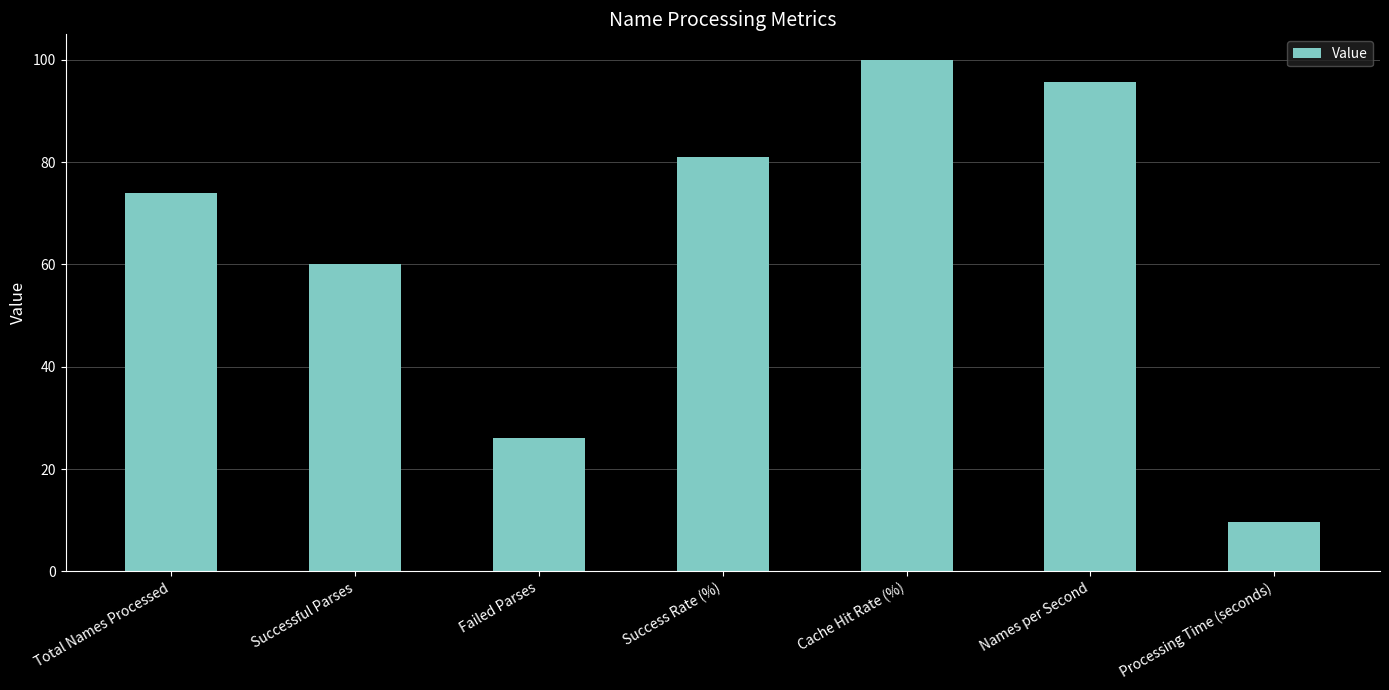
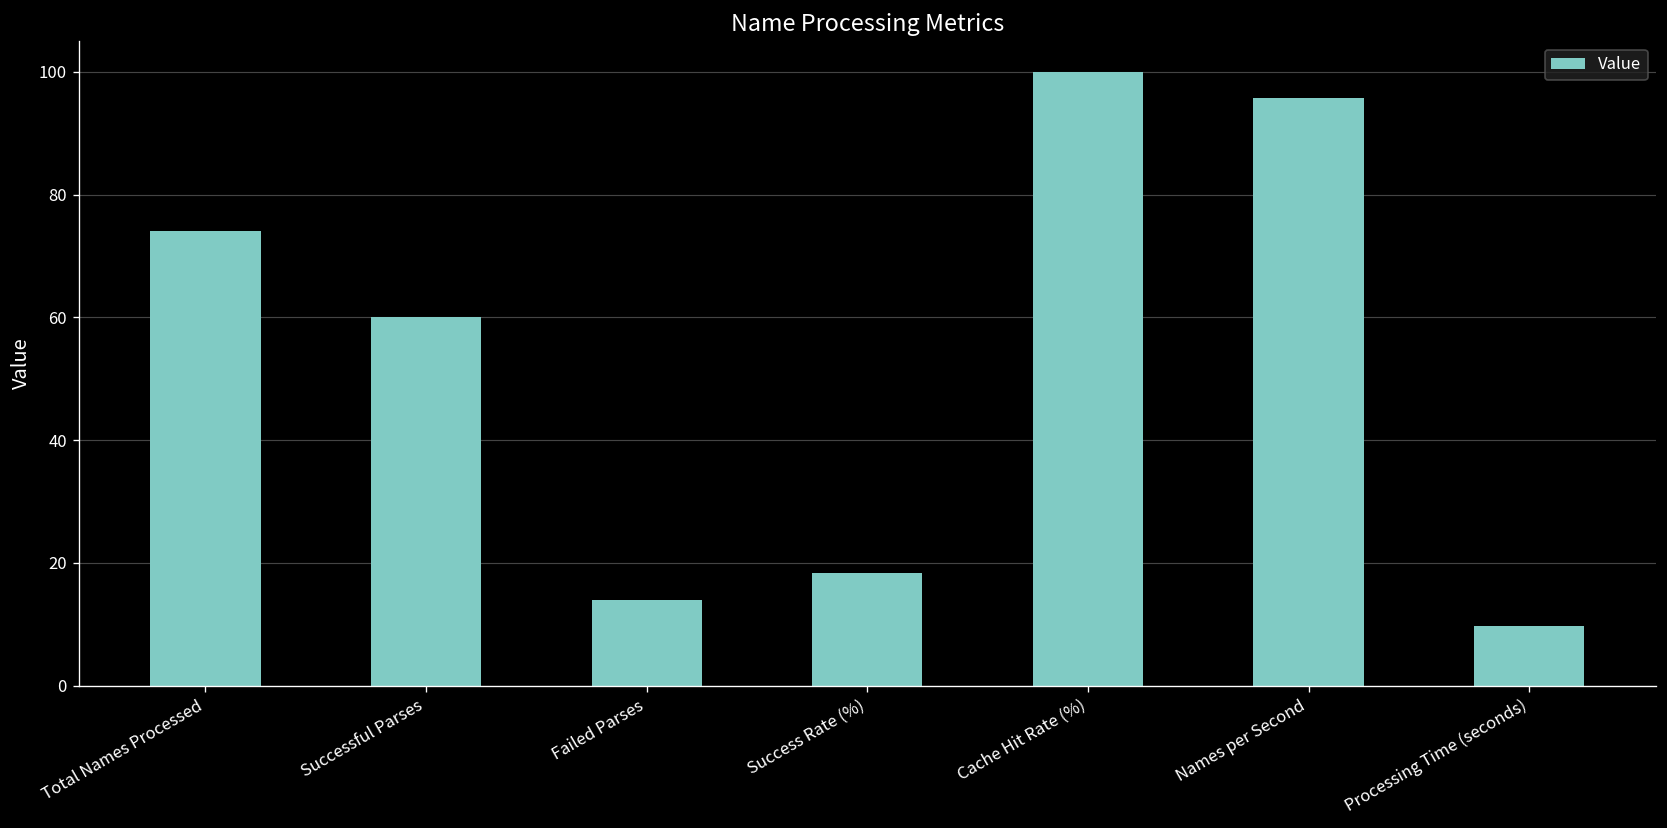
Failed Parses: 26 -> 14
Success Rate (%): 81 -> 18
